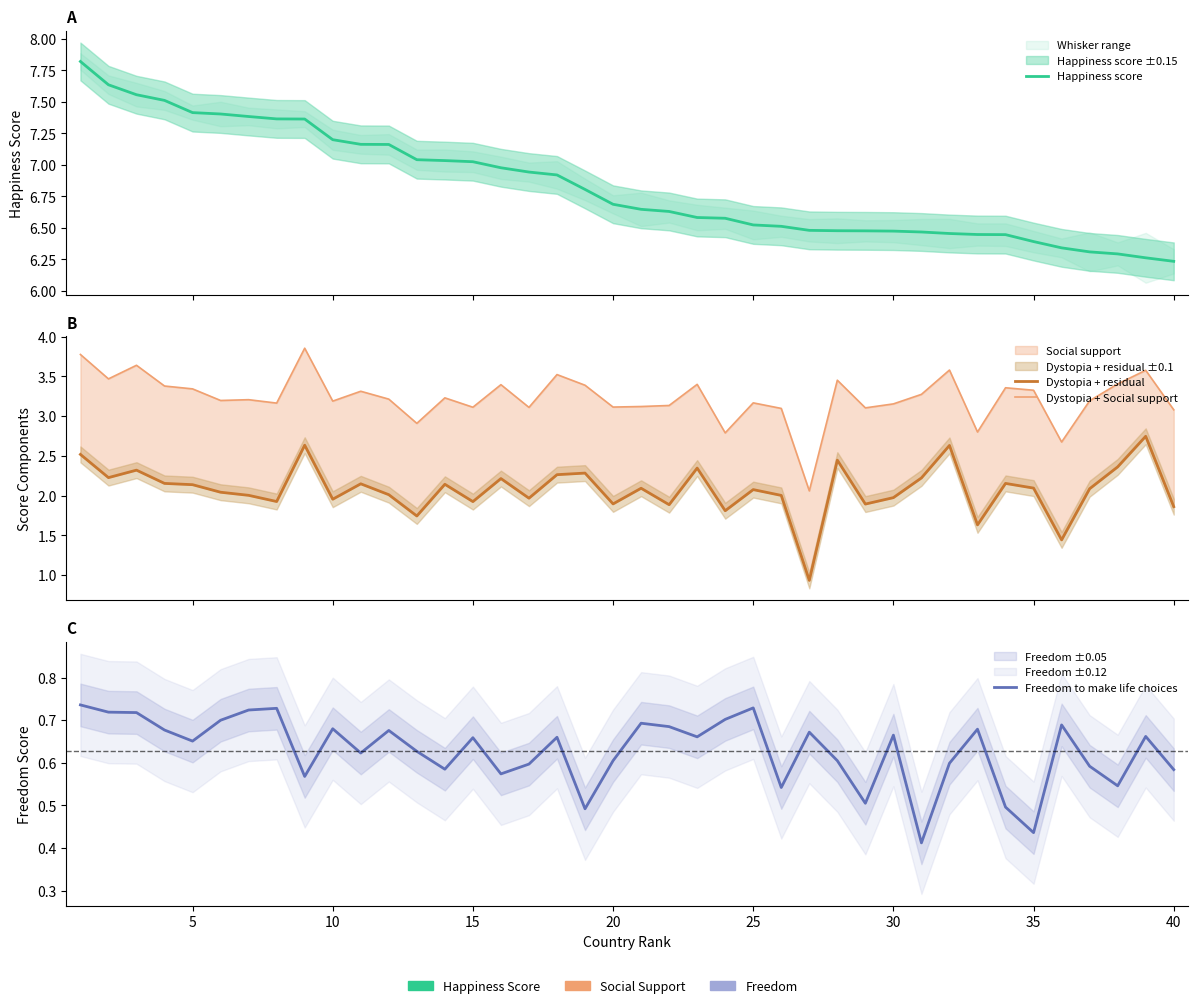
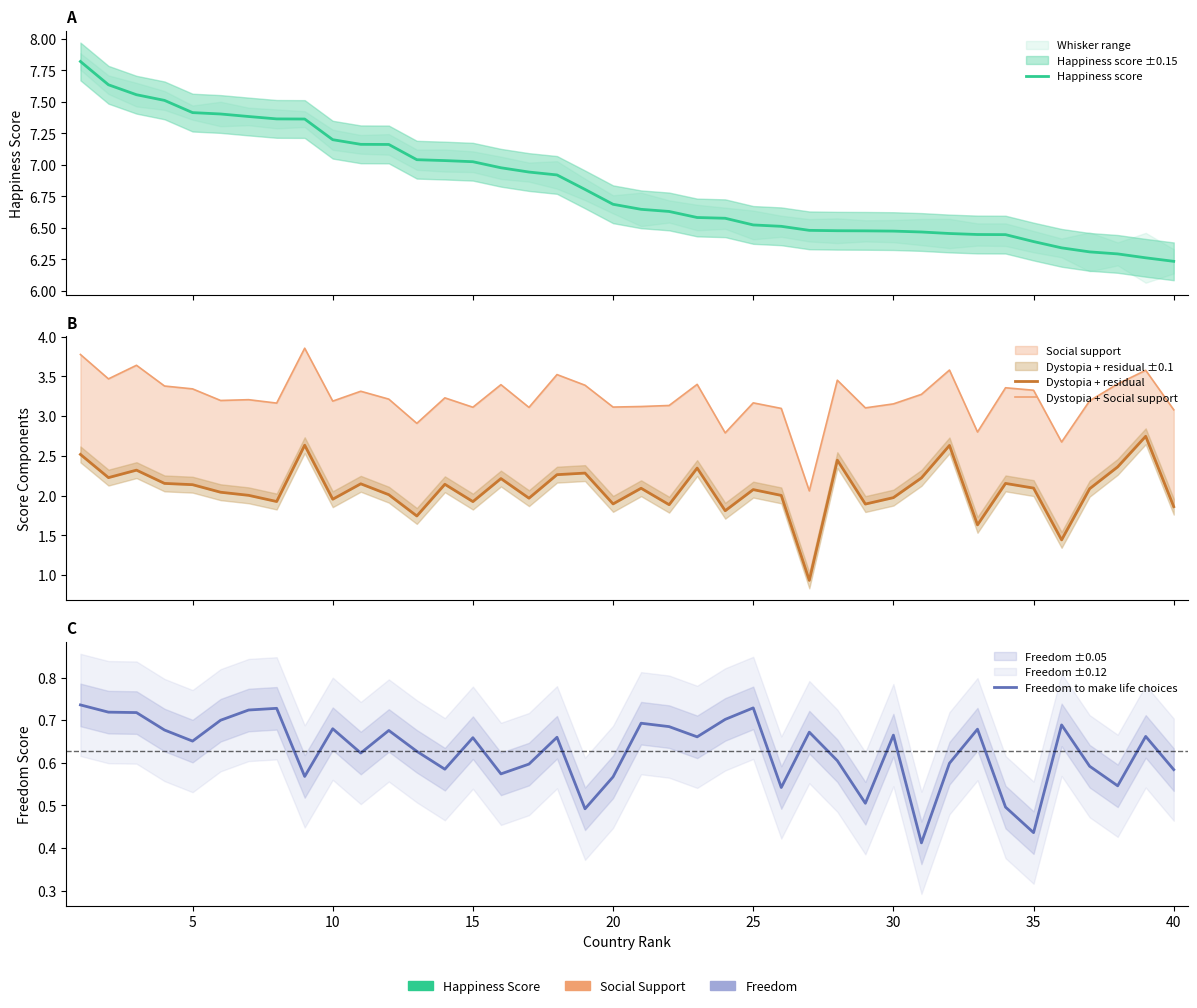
C, Freedom to make life choices, 20: 0.61 -> 0.57
